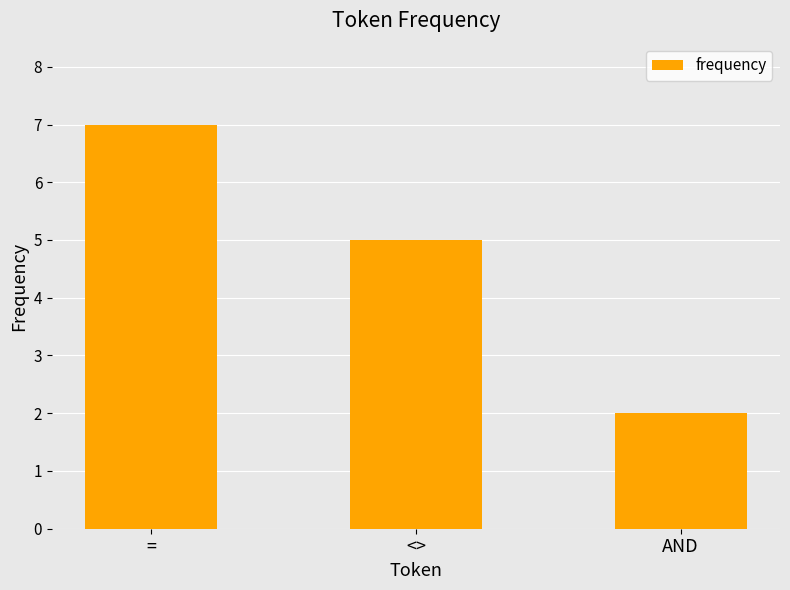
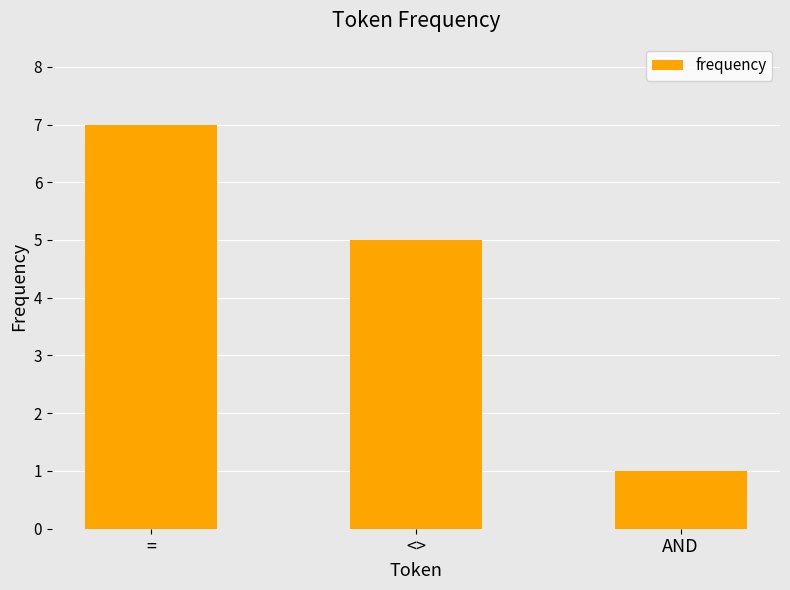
AND: 2 -> 1
